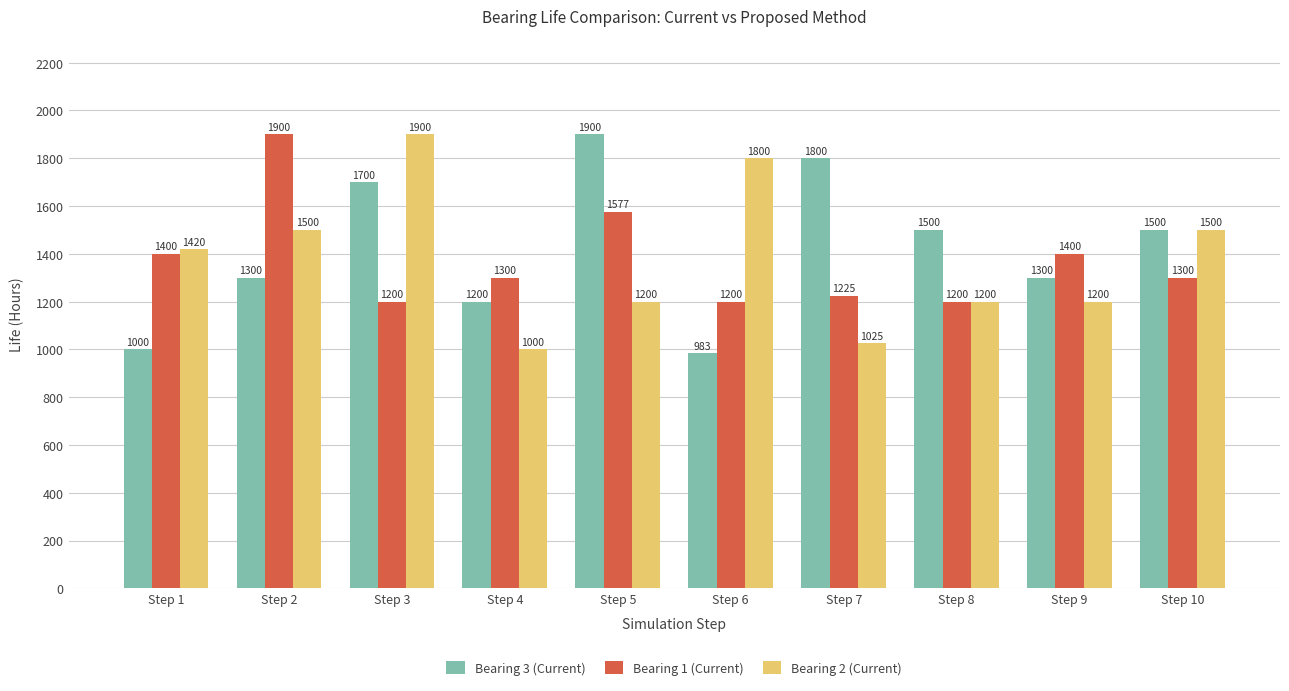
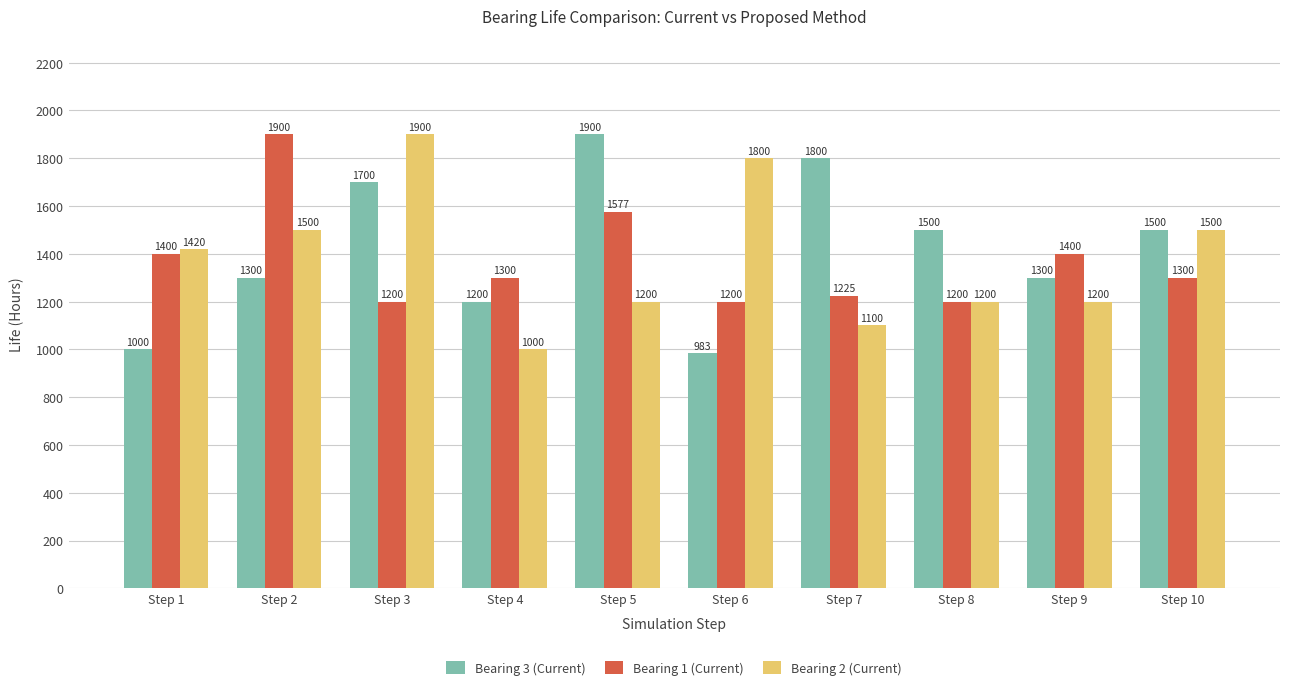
Bearing 2 (Current), Step 7: 1025 -> 1100
